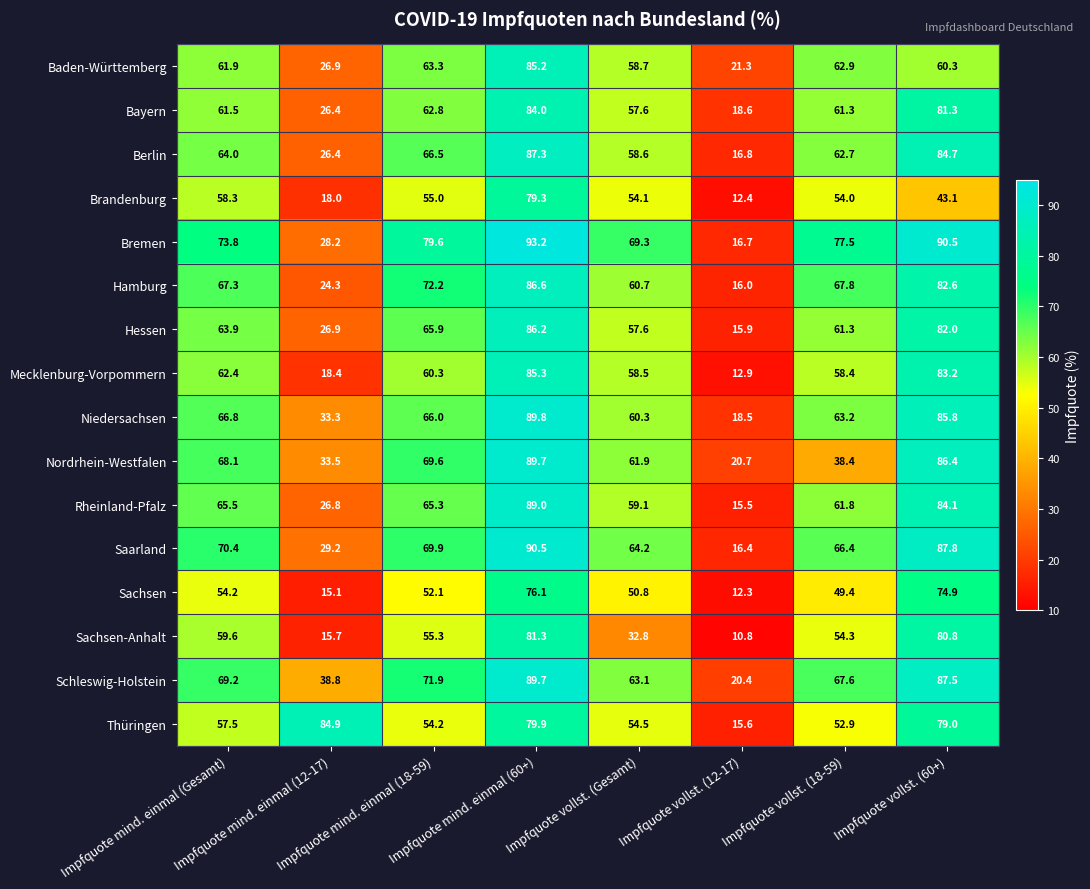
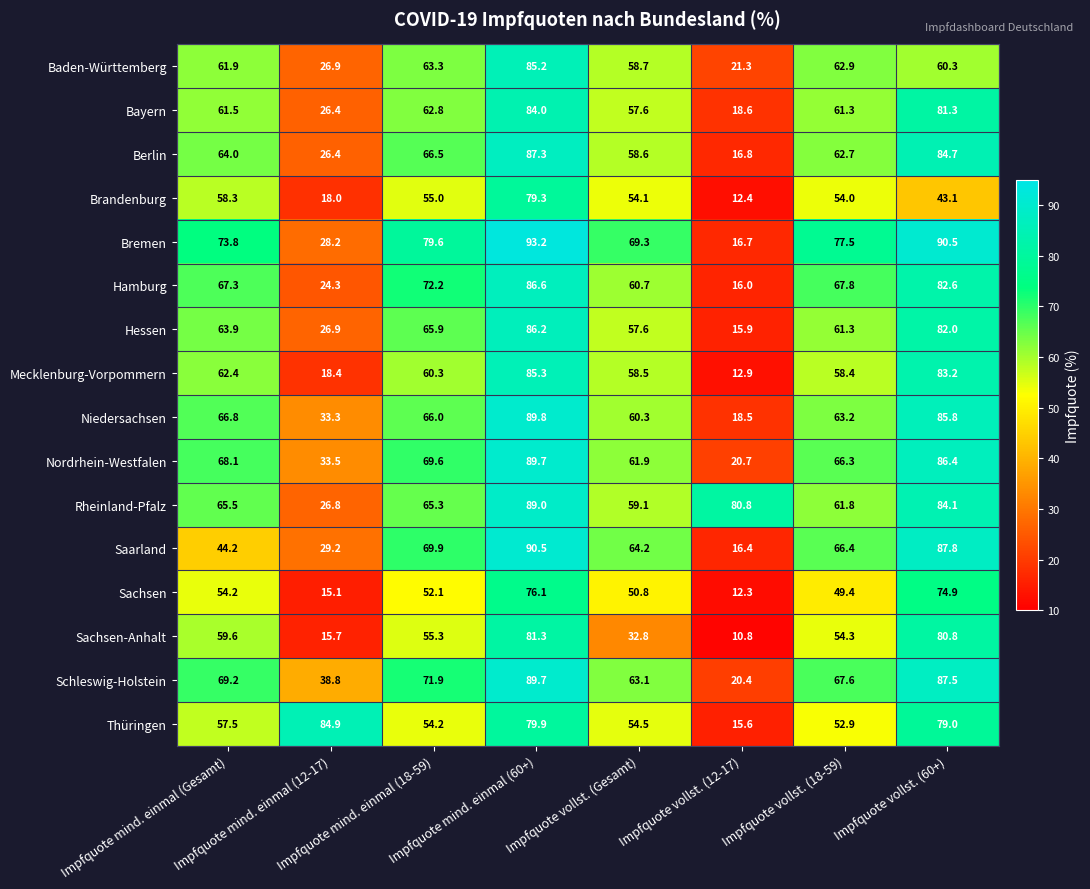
Nordrhein-Westfalen, Impfquote vollst. (18-59): 38.4 -> 66.3
Rheinland-Pfalz, Impfquote vollst. (12-17): 15.5 -> 80.8
Saarland, Impfquote mind. einmal (Gesamt): 70.4 -> 44.2
